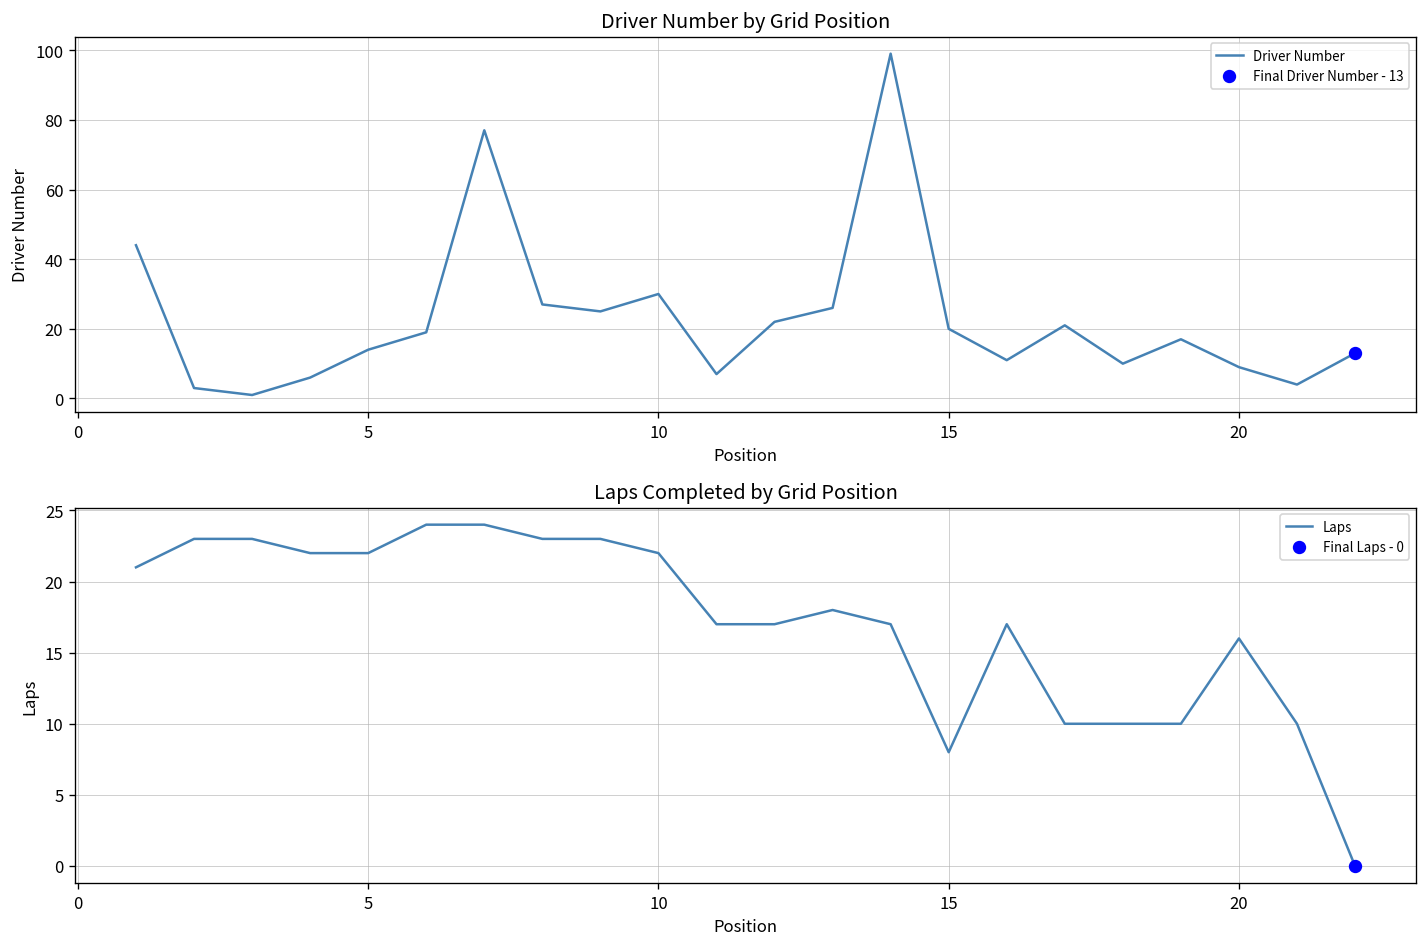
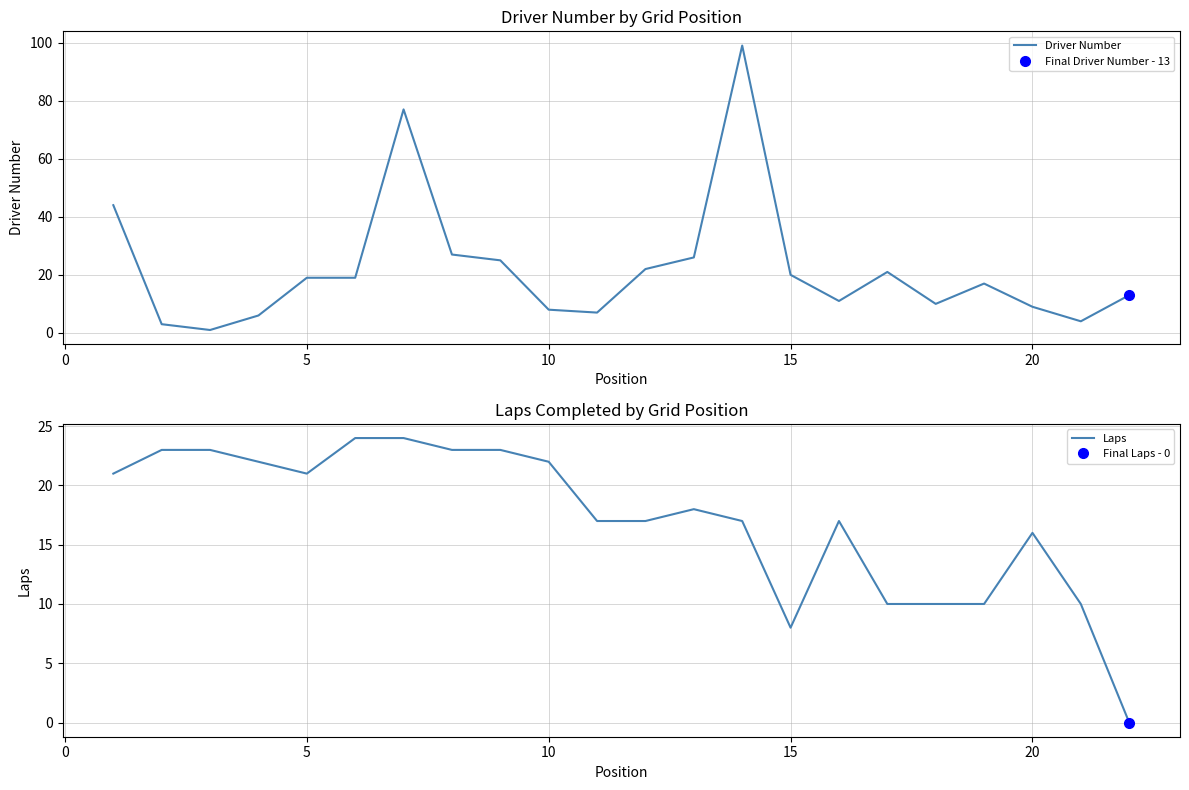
Driver Number by Grid Position, Driver Number, 5: 14 -> 19
Driver Number by Grid Position, Driver Number, 10: 30 -> 8
Laps Completed by Grid Position, Laps, 5: 22 -> 21
